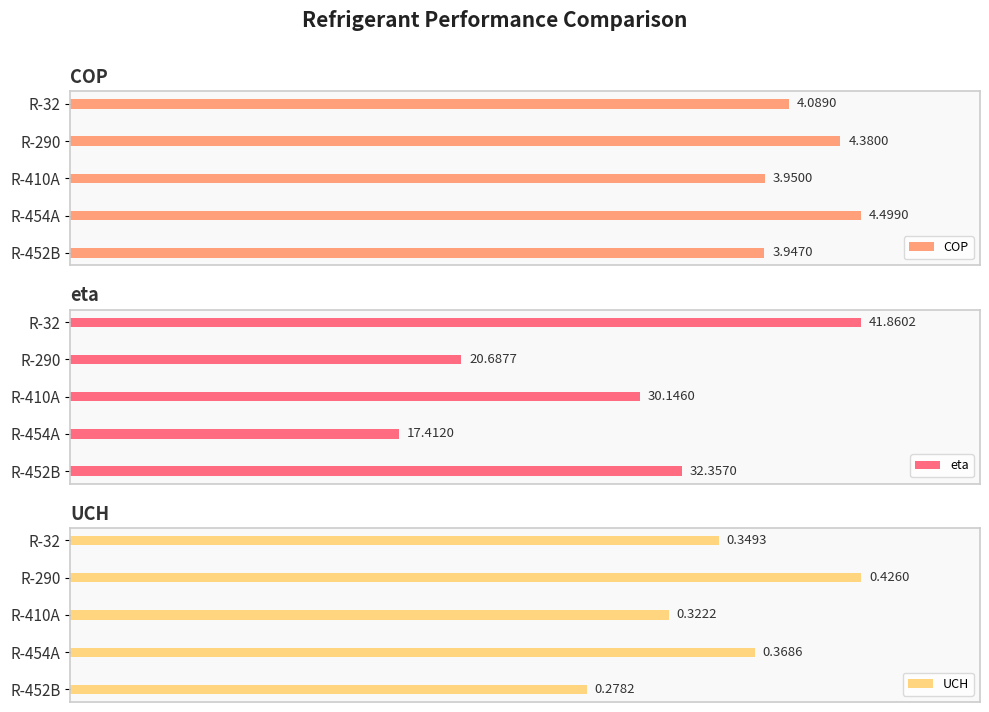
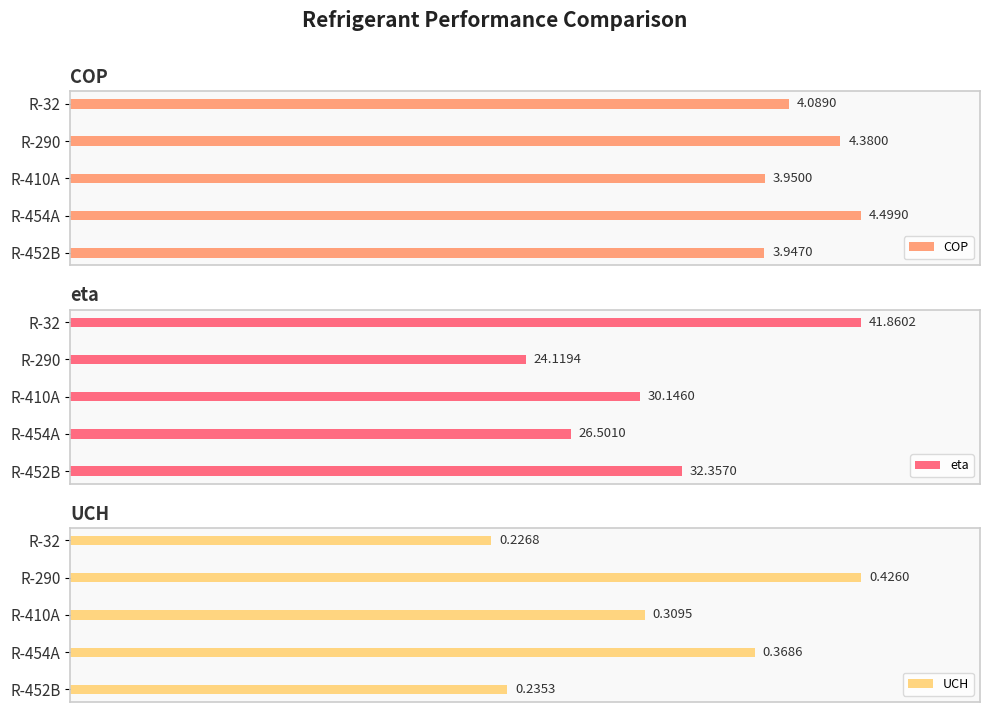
eta, R-290: 20.6877 -> 24.1194
eta, R-454A: 17.4120 -> 26.5010
UCH, R-32: 0.3493 -> 0.2268
UCH, R-410A: 0.3222 -> 0.3095
UCH, R-452B: 0.2782 -> 0.2353
